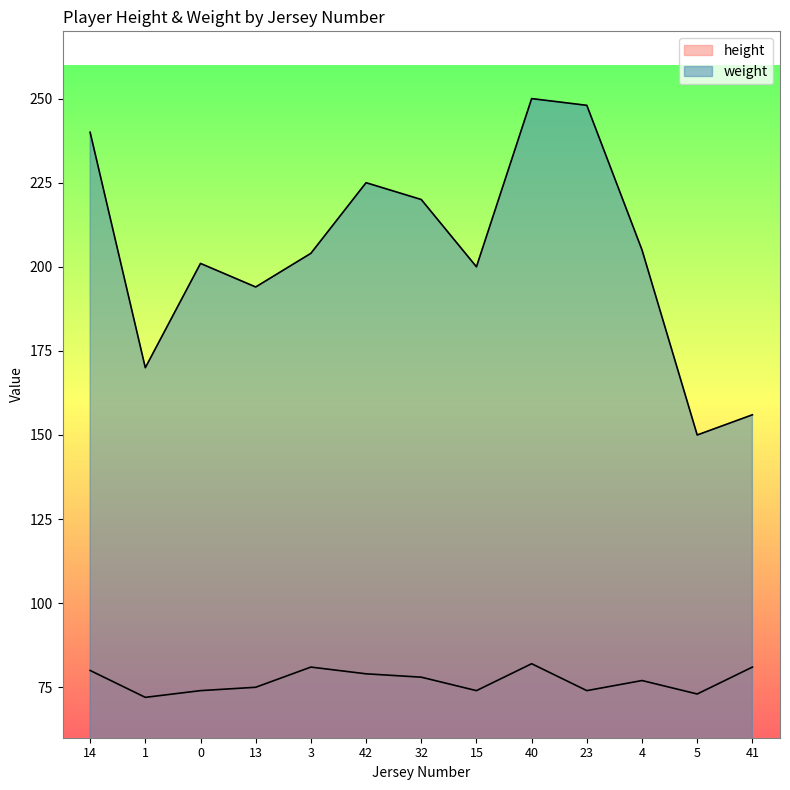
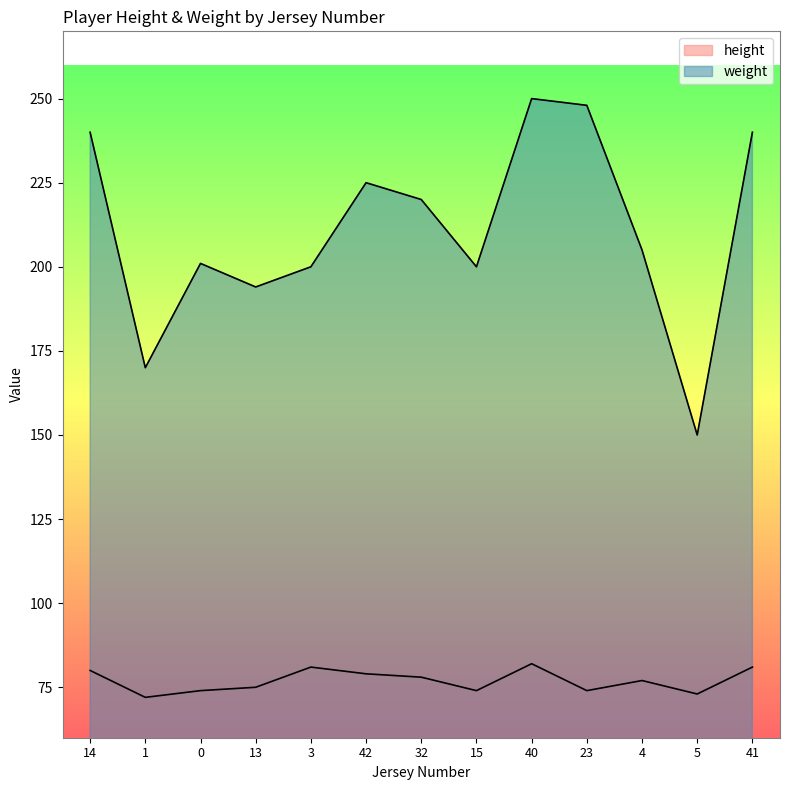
weight, 3: 204 -> 200
weight, 41: 156 -> 240
